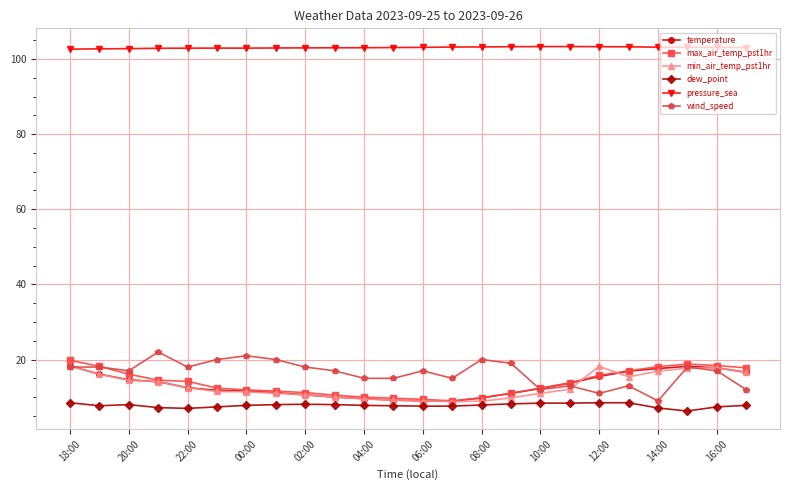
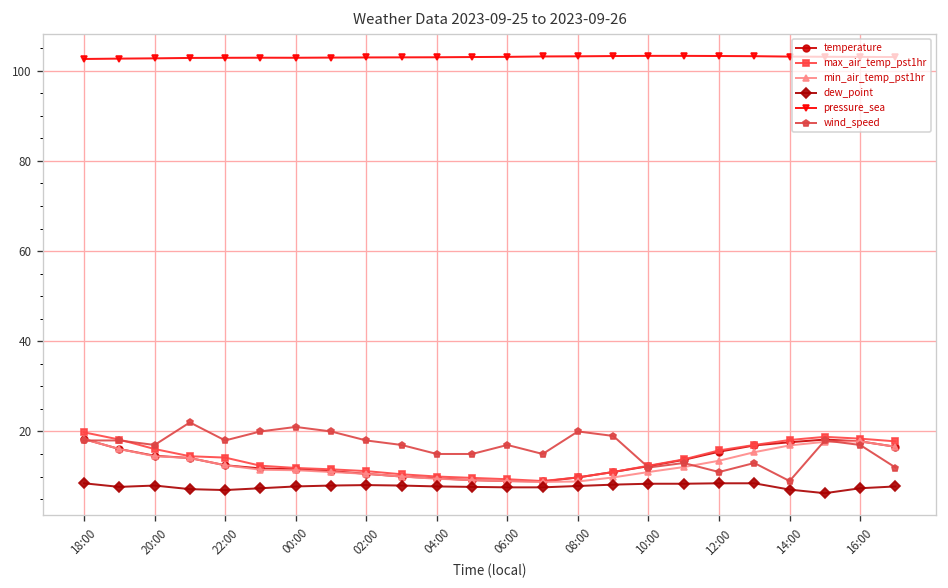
min_air_temp_pst1hr, 12:00: 18 -> 14
